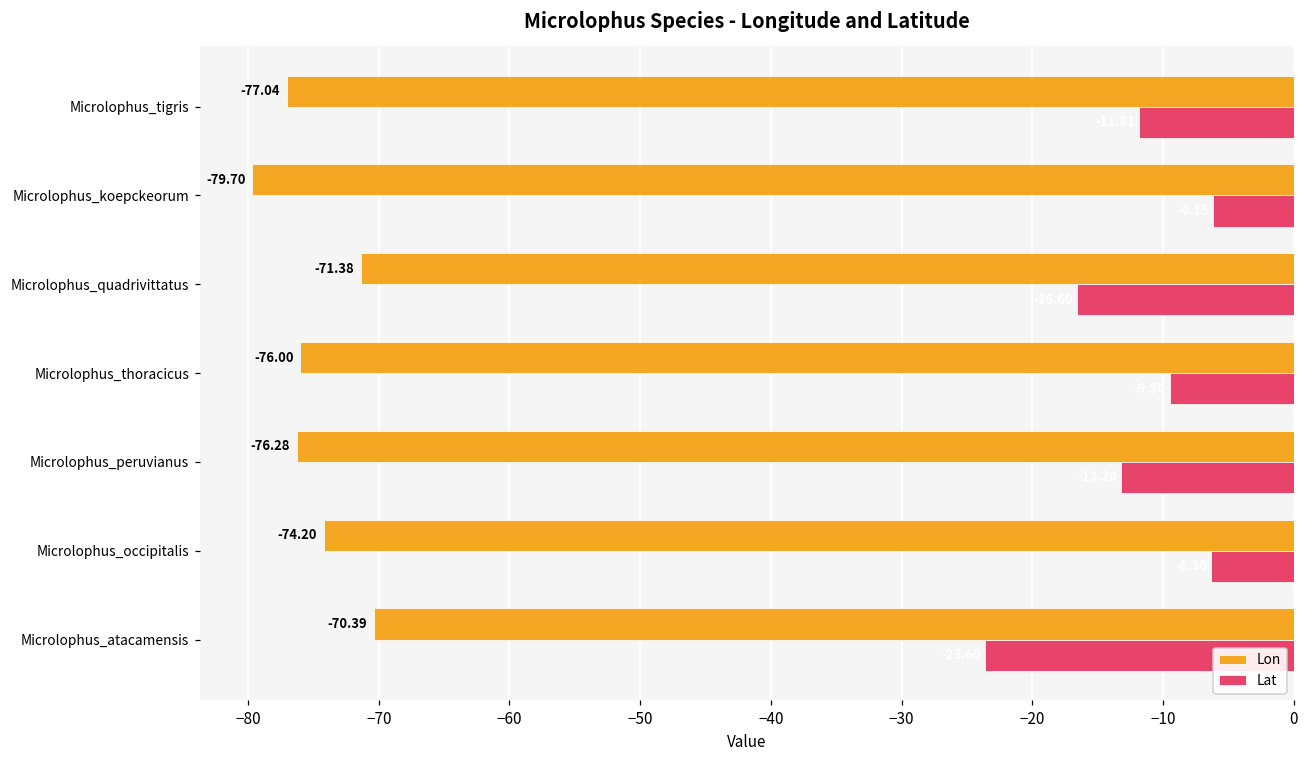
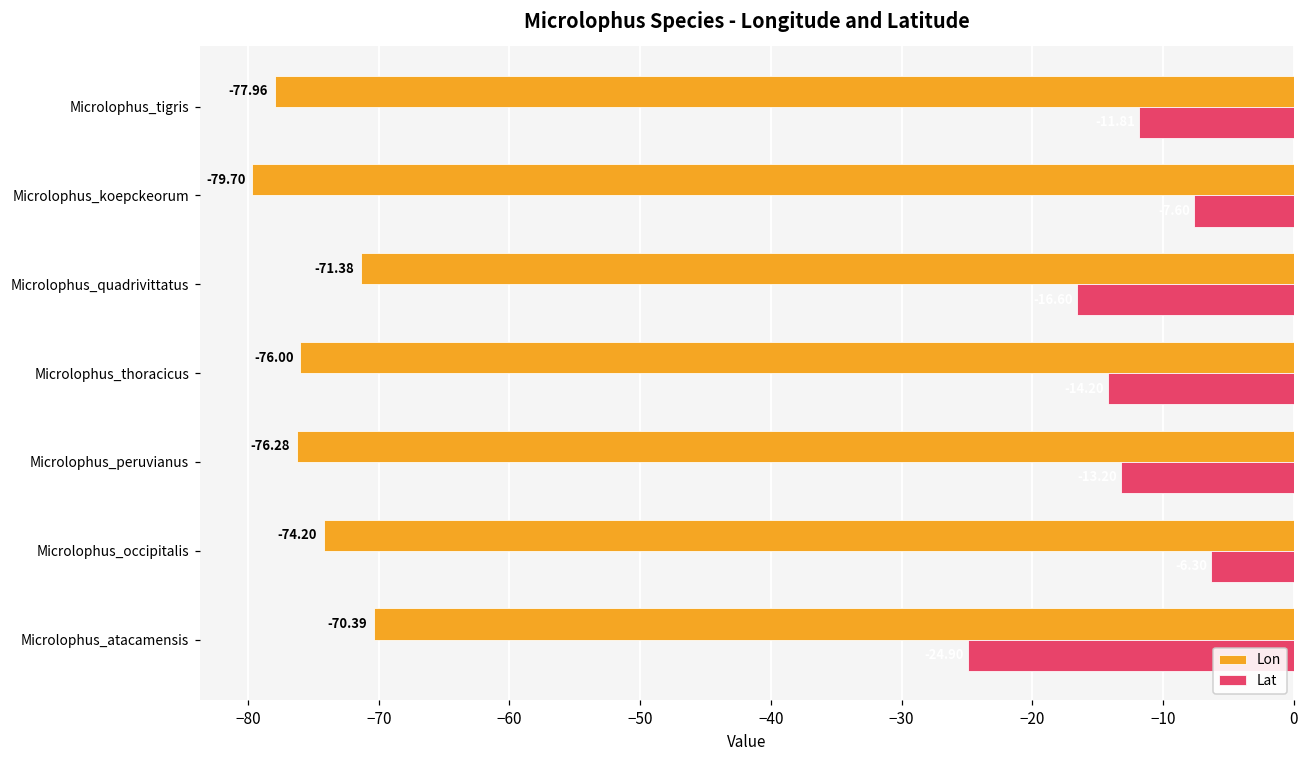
Lon, Microlophus_tigris: -77.04 -> -77.96
Lat, Microlophus_koepckeorum: -6.2 -> -7.6
Lat, Microlophus_thoracicus: -9.5 -> -14.2
Lat, Microlophus_atacamensis: -23.6 -> -24.9
